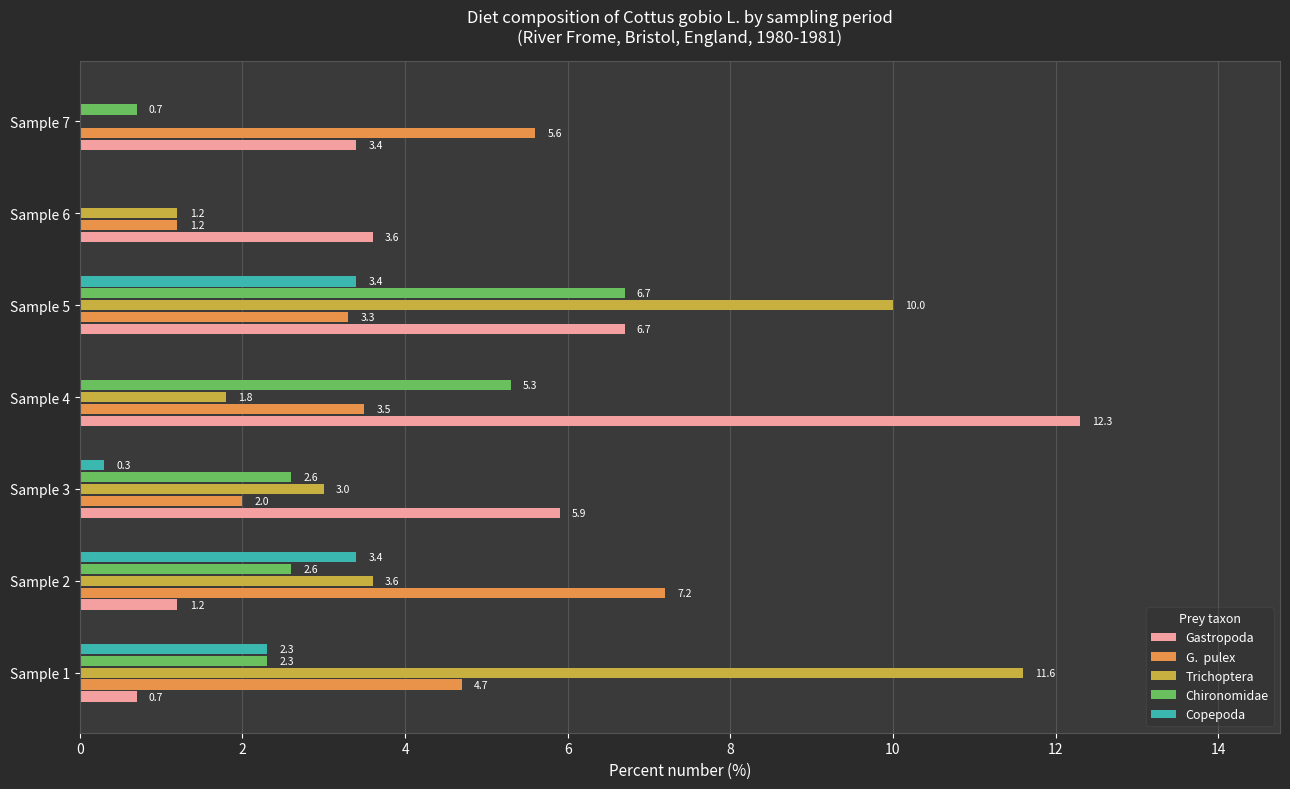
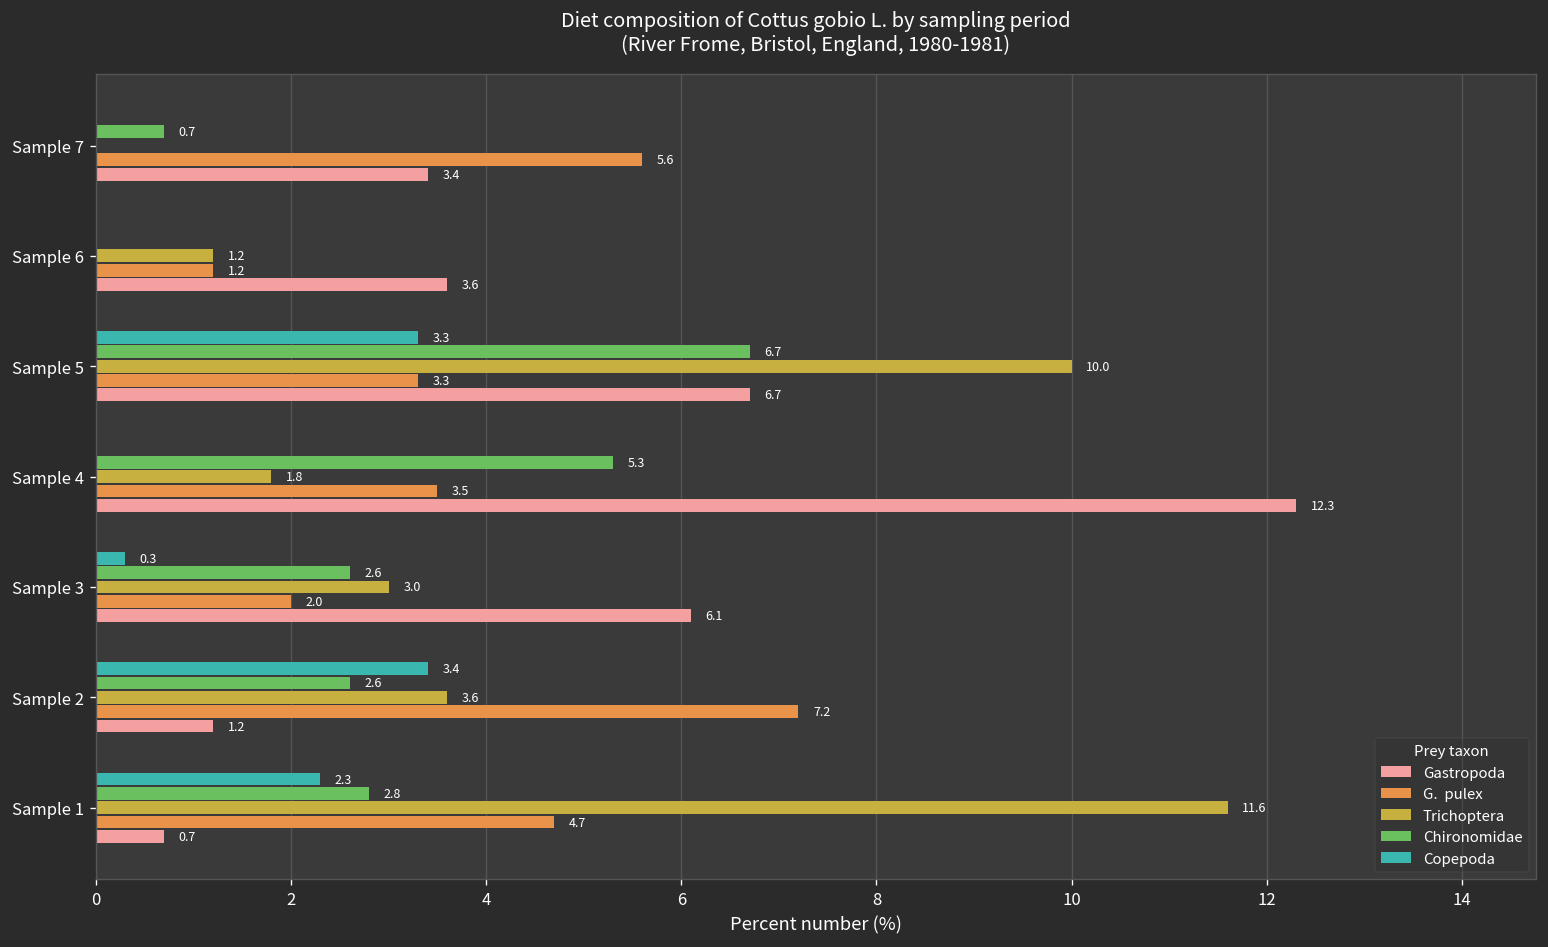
Copepoda, Sample 5: 3.4 -> 3.3
Gastropoda, Sample 3: 5.9 -> 6.1
Chironomidae, Sample 1: 2.3 -> 2.8
